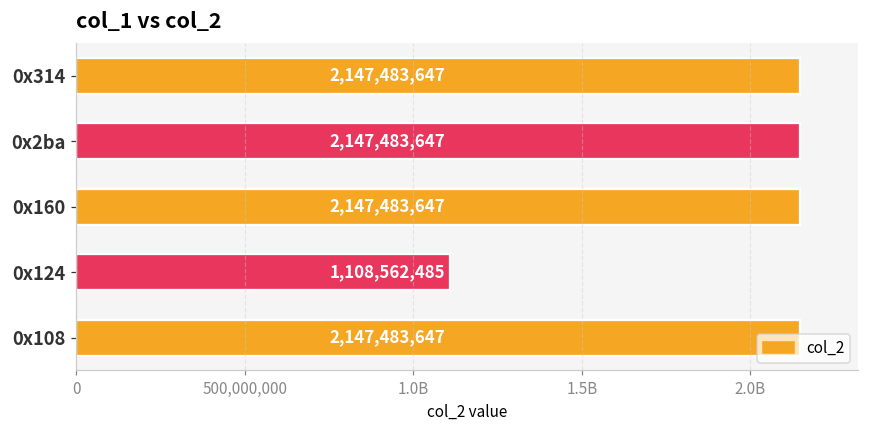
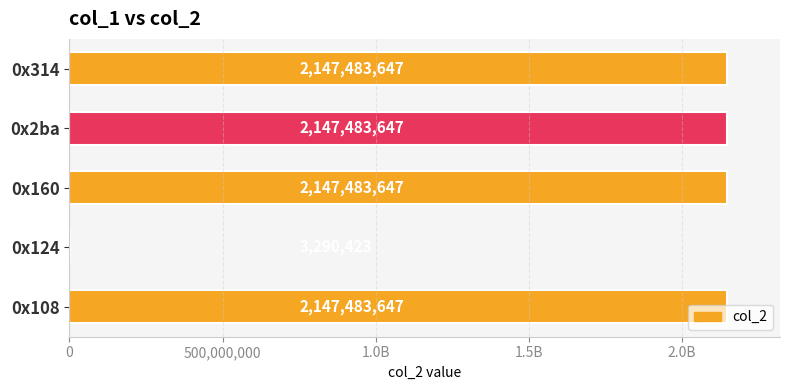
0x124: 1,110,000,000 -> 0
